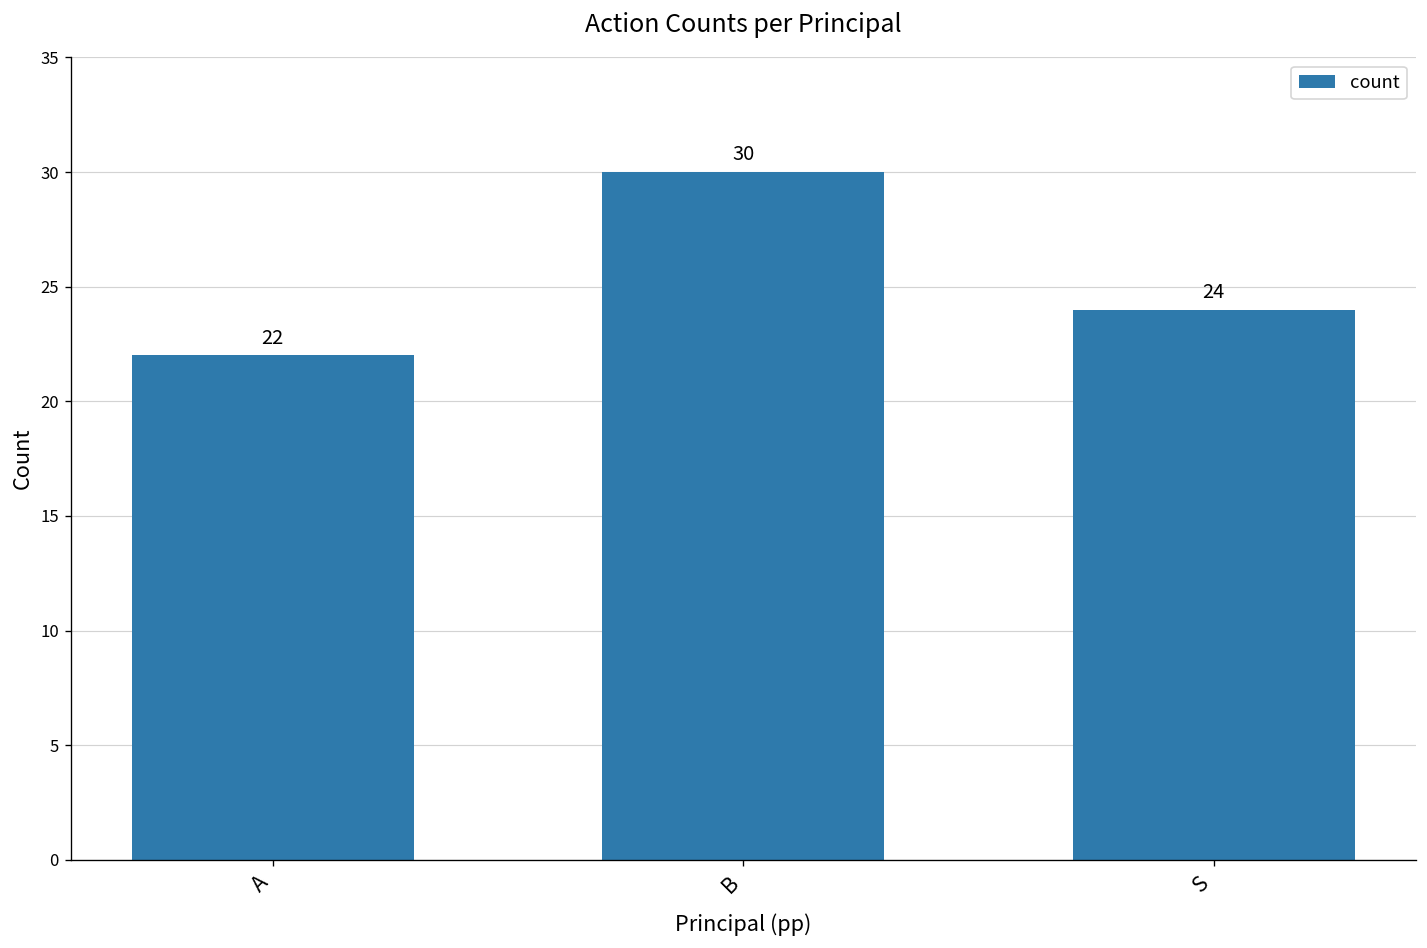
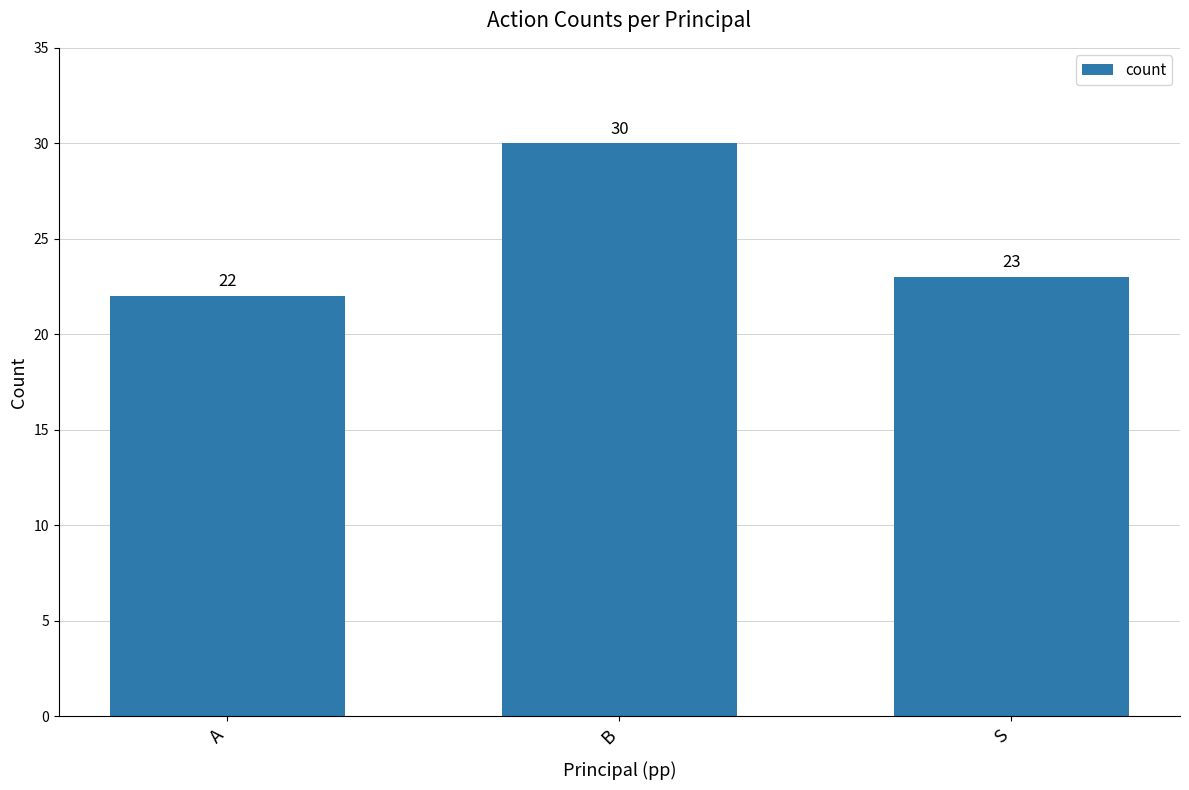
S: 24 -> 23
